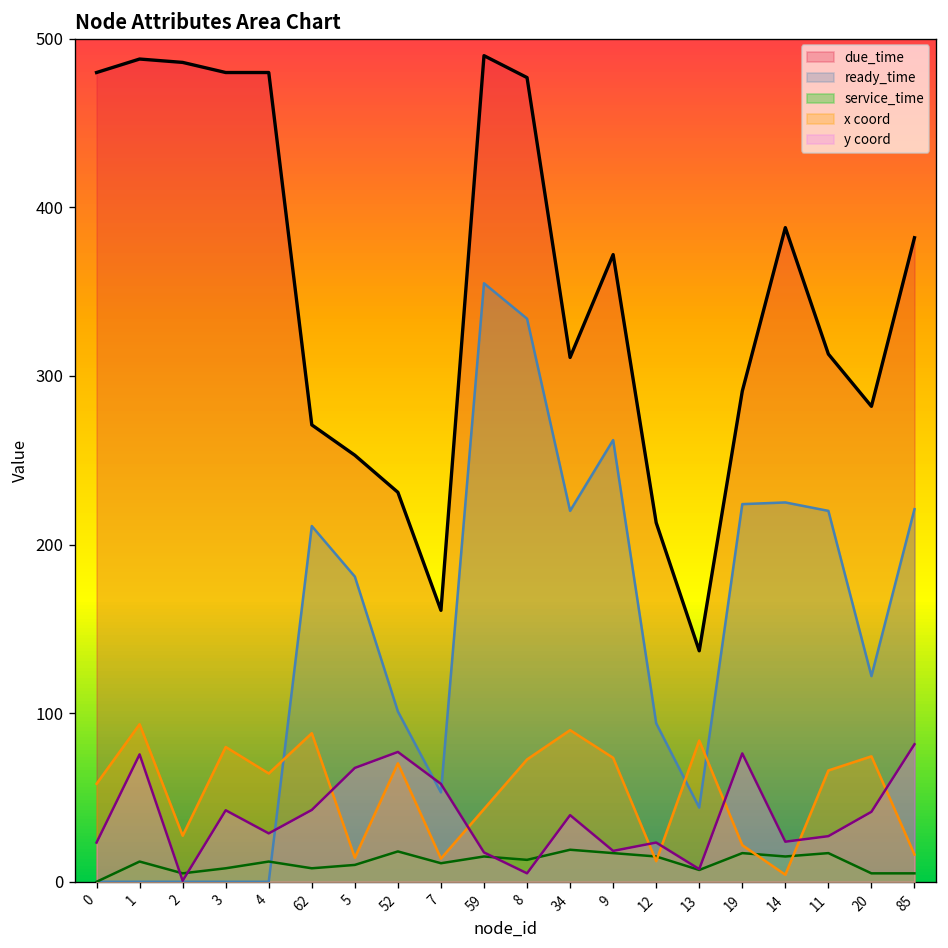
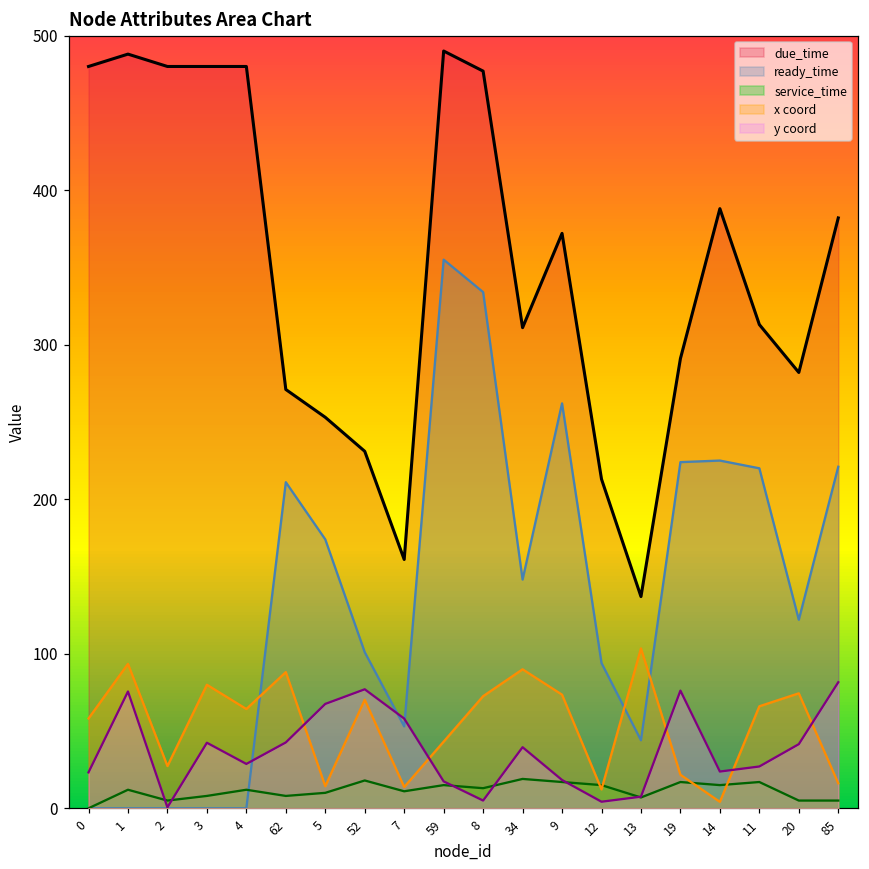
due_time, 2: 486 -> 480
ready_time, 5: 181 -> 174
ready_time, 34: 220 -> 148
y coord, 12: 23 -> 4
x coord, 13: 84 -> 103
